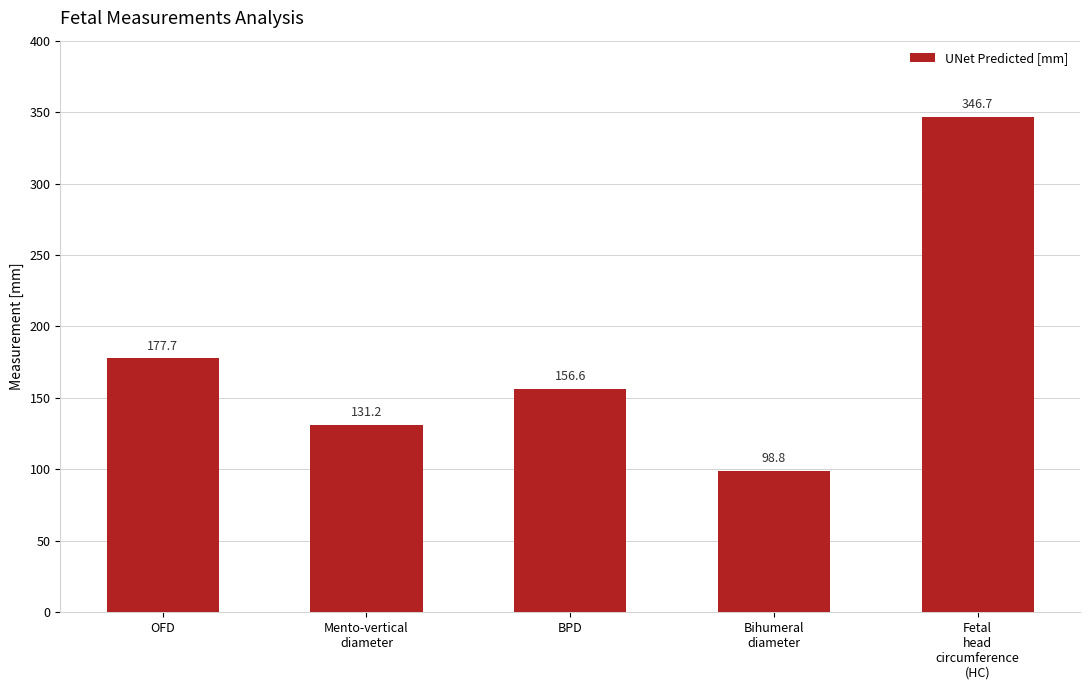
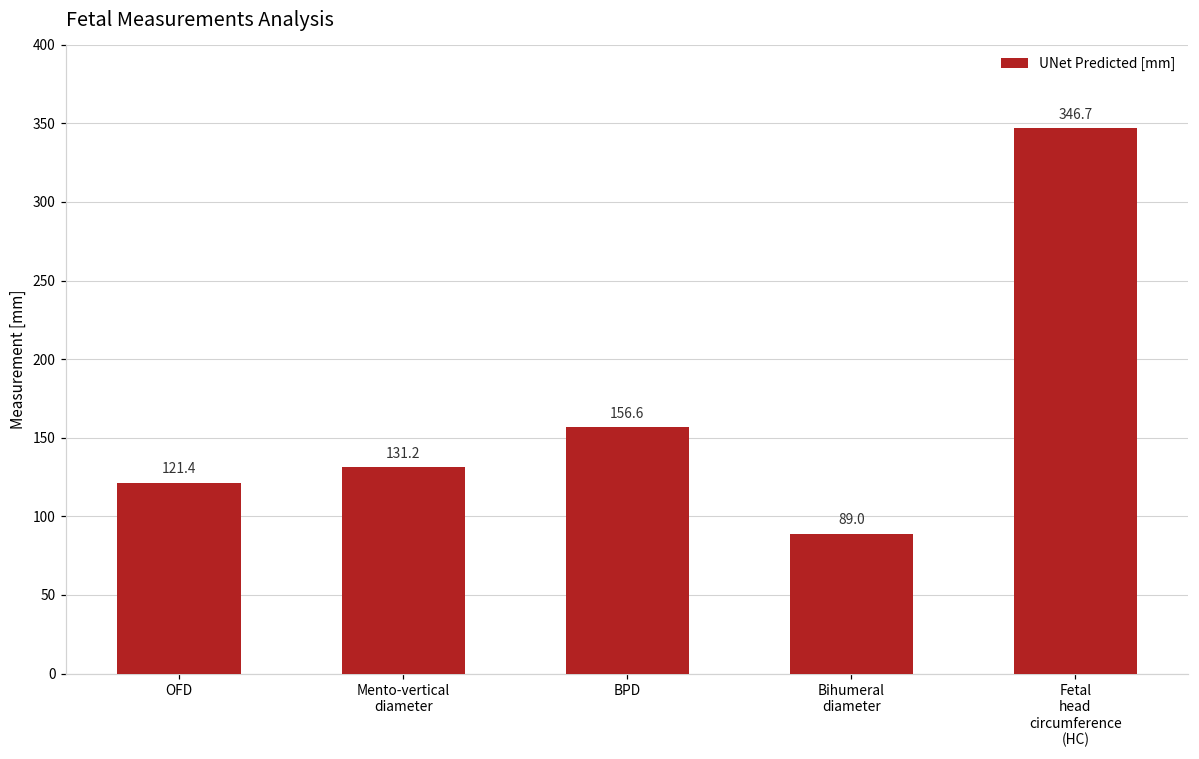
OFD: 177.7 -> 121.4
Bihumeral diameter: 98.8 -> 89.0
